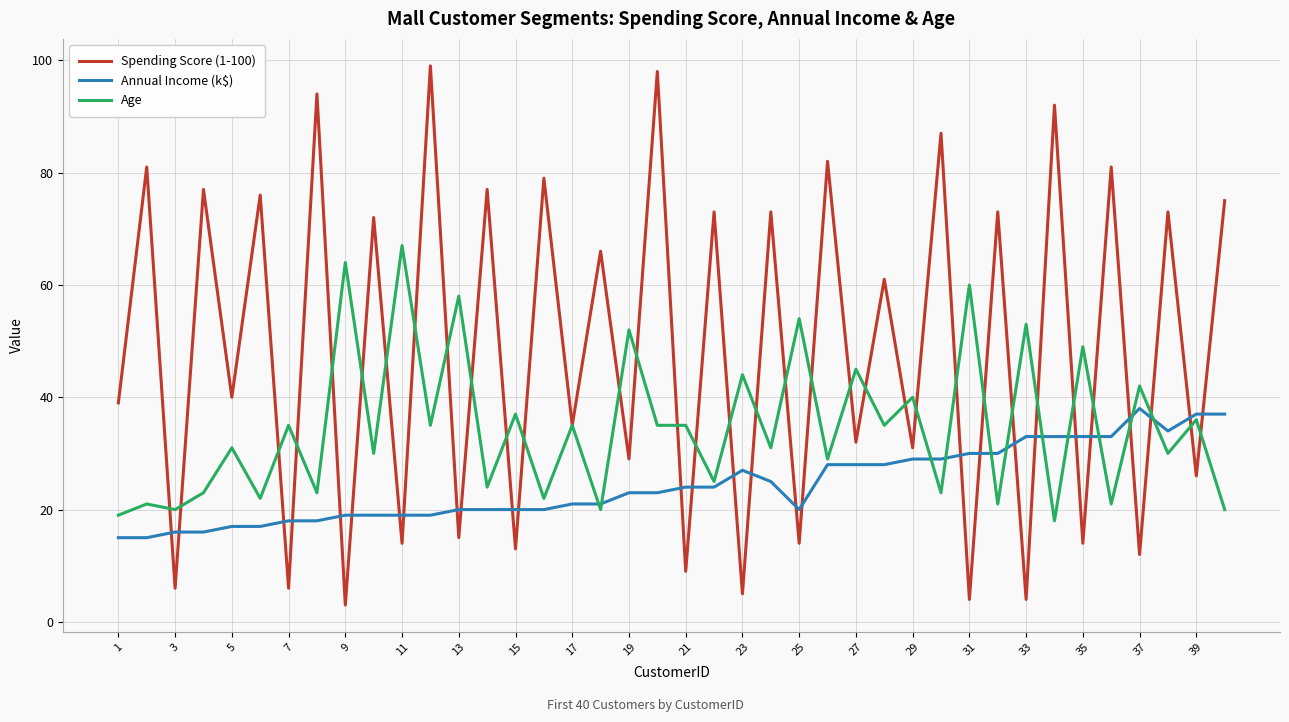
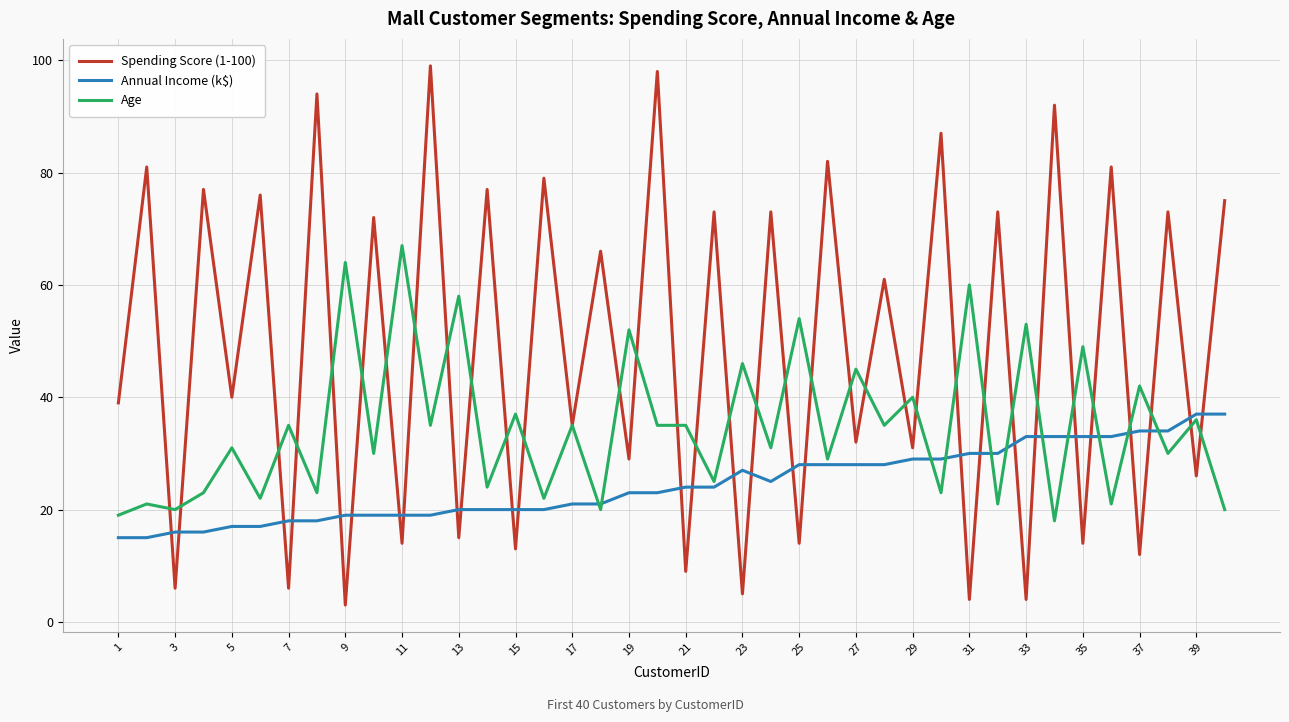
Age, 23: 44 -> 46
Annual Income (k$), 25: 20 -> 28
Annual Income (k$), 37: 38 -> 34
